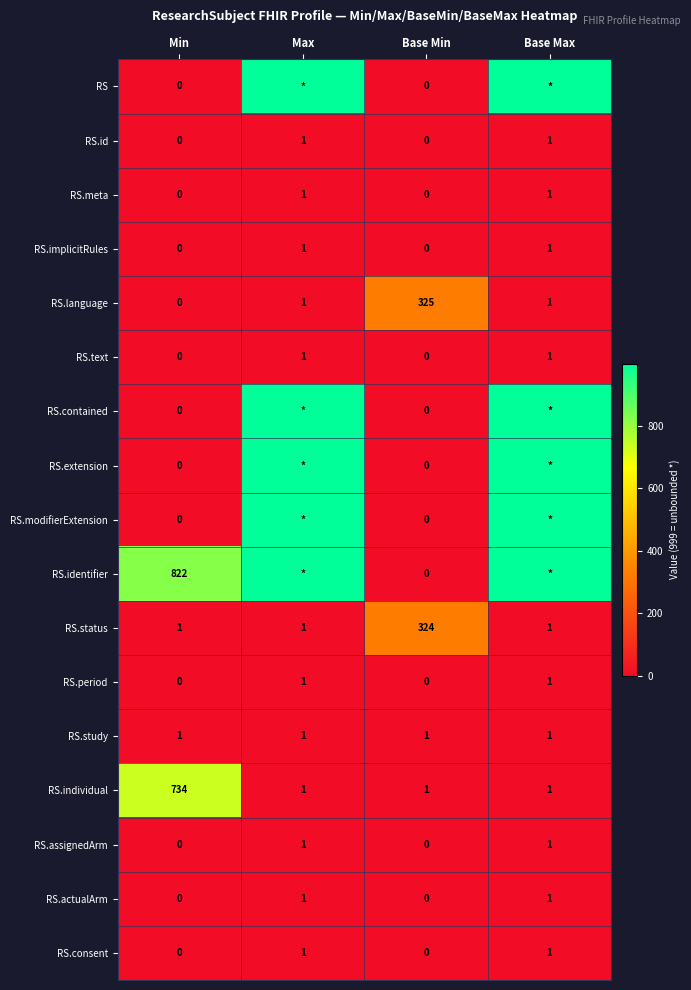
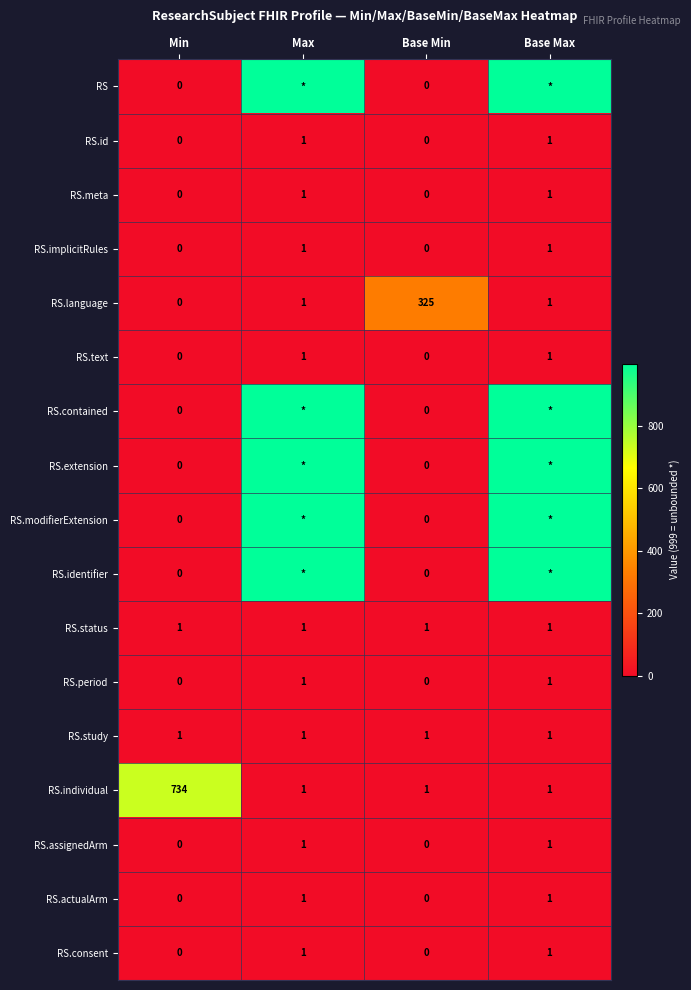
RS.identifier, Min: 822 -> 0
RS.status, Base Min: 324 -> 1
